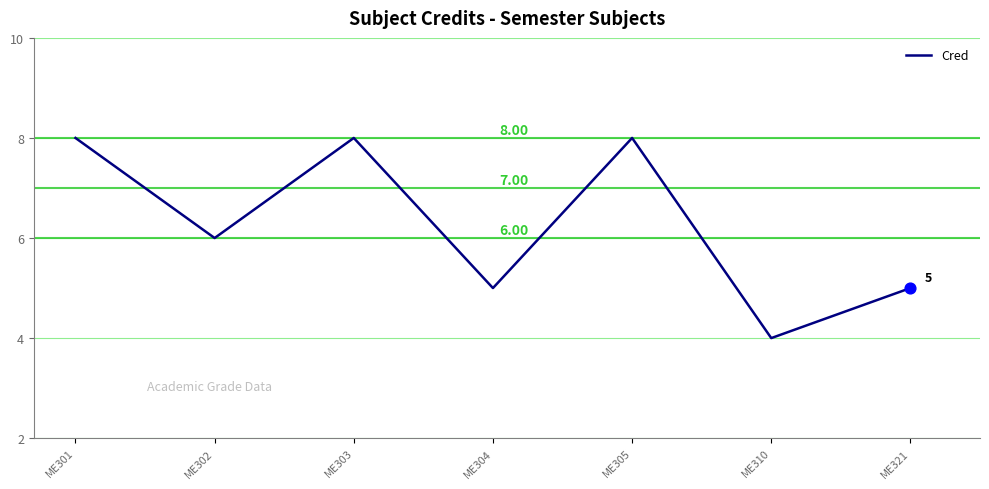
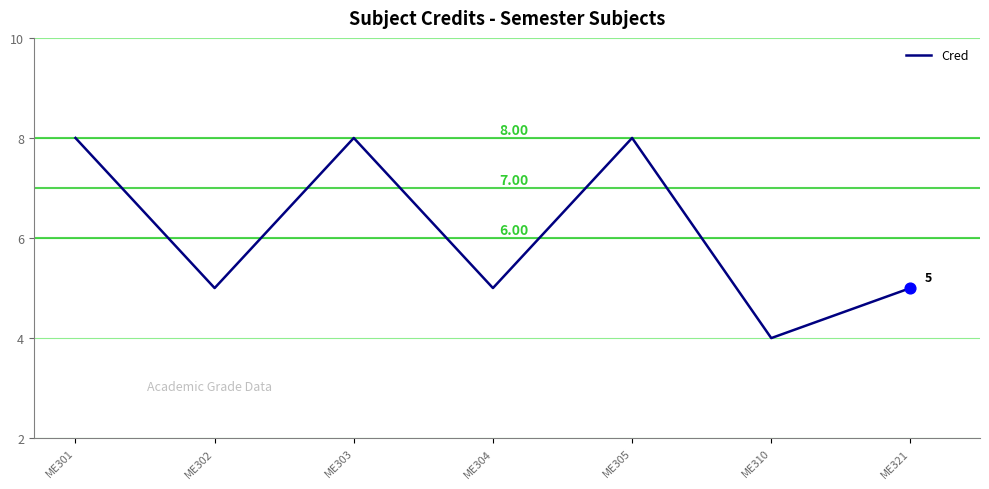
Cred, ME302: 6 -> 5
